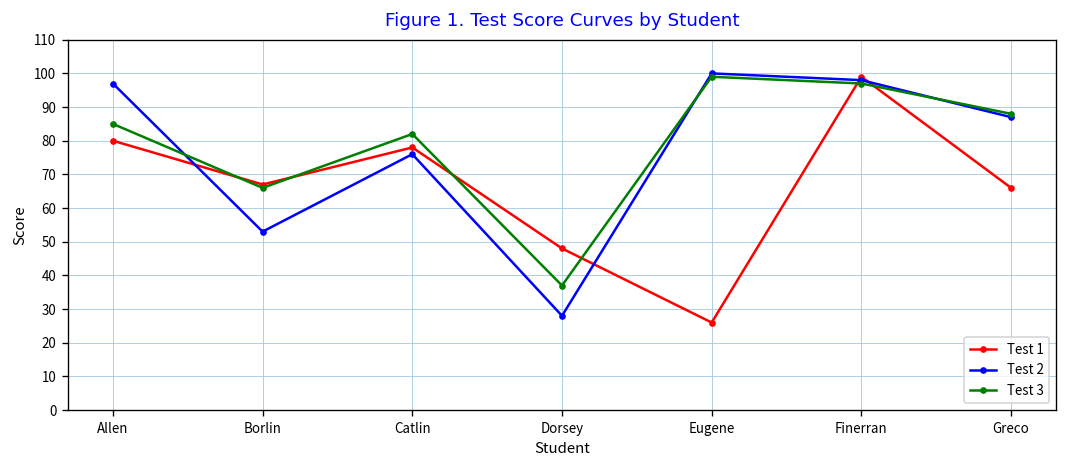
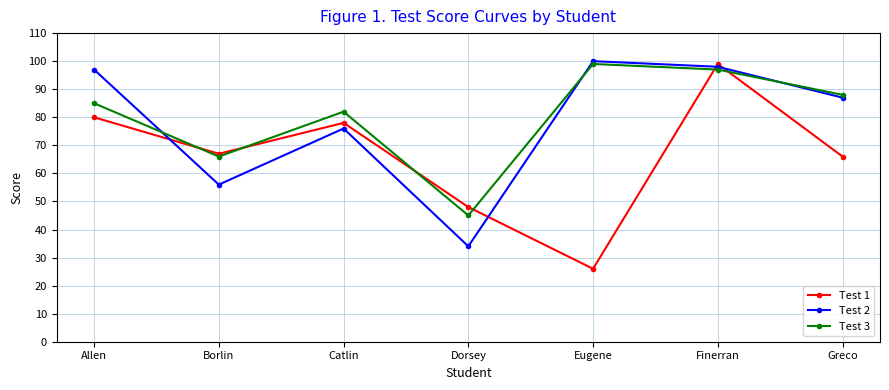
Test 2, Borlin: 53 -> 56
Test 2, Dorsey: 28 -> 34
Test 3, Dorsey: 37 -> 45
